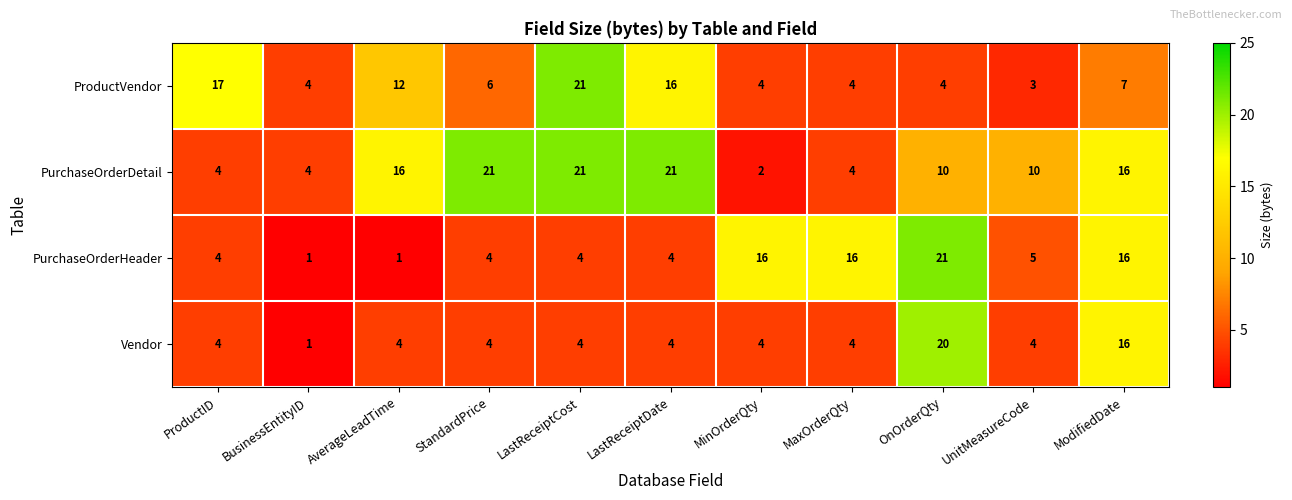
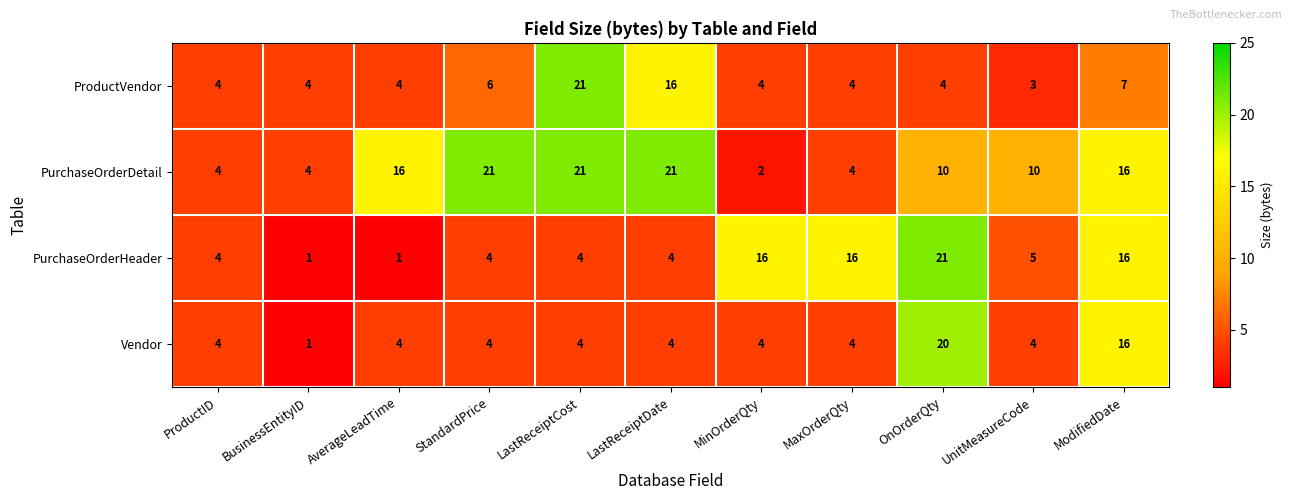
ProductVendor, ProductID: 17 -> 4
ProductVendor, AverageLeadTime: 12 -> 4
